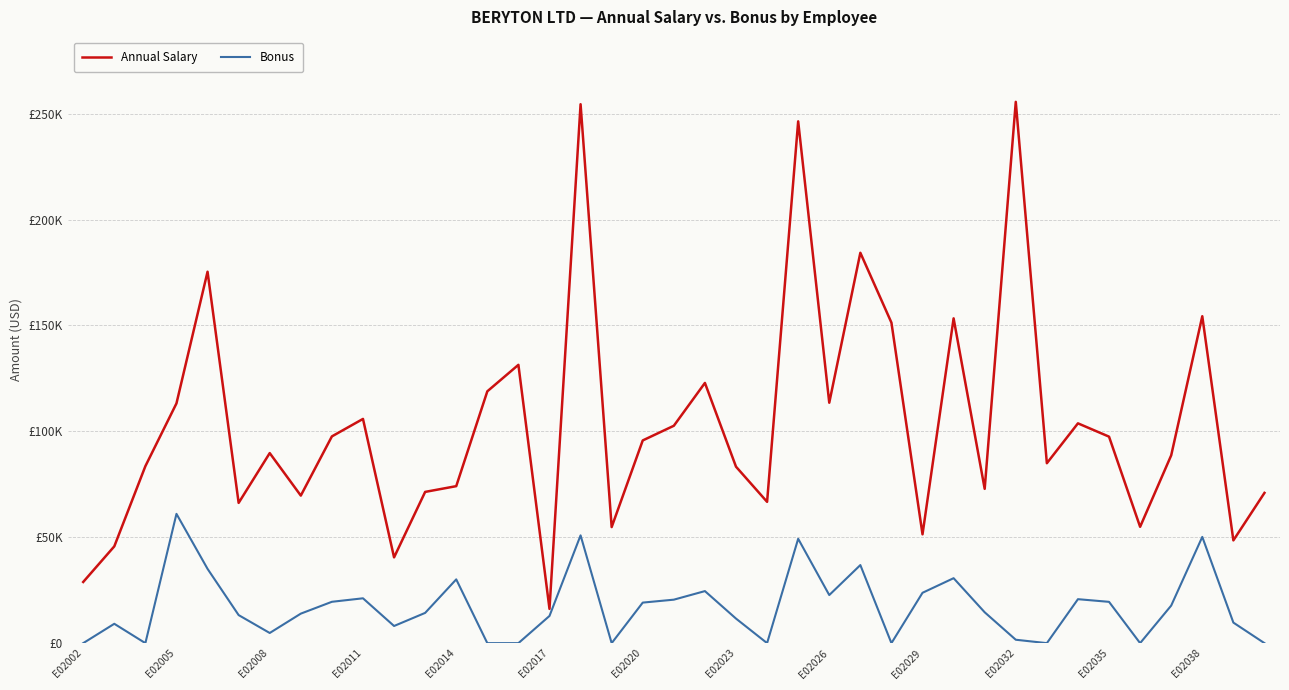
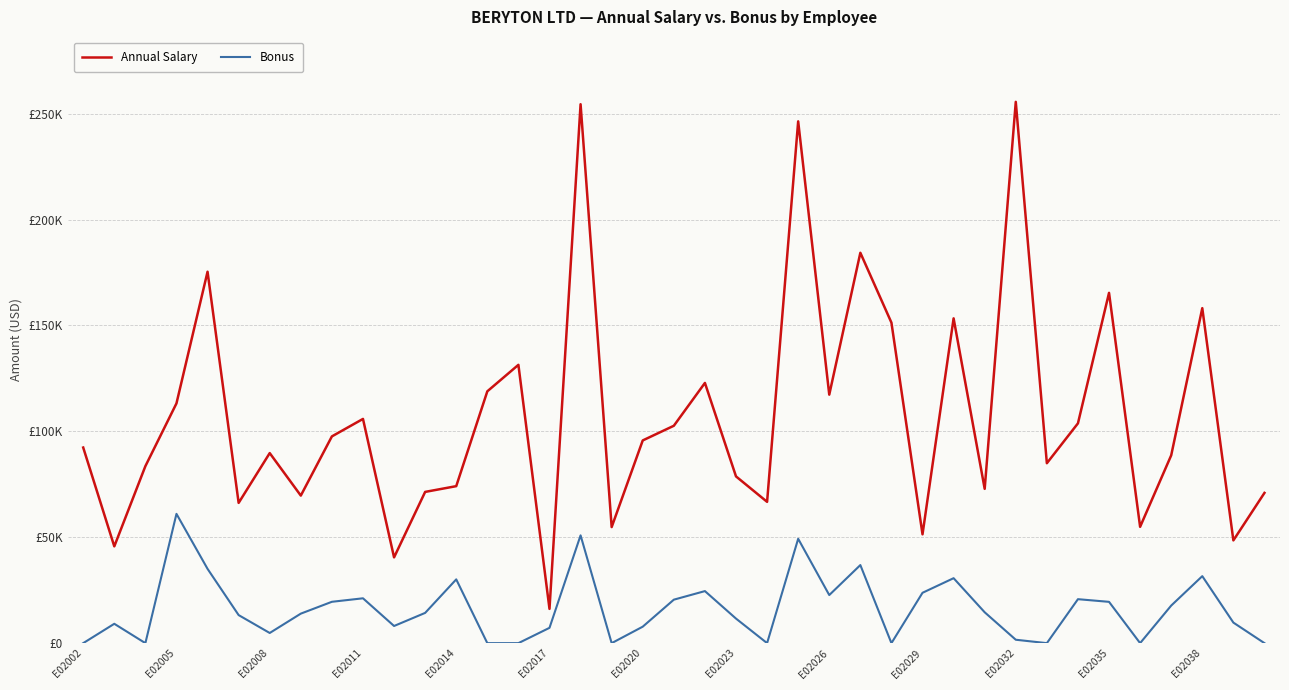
Annual Salary, E02002: £29000 -> £92000
Bonus, E02017: £13000 -> £7000
Bonus, E02020: £19000 -> £8000
Annual Salary, E02023: £83000 -> £79000
Annual Salary, E02026: £114000 -> £117000
Annual Salary, E02035: £98000 -> £165000
Annual Salary, E02038: £154000 -> £158000
Bonus, E02038: £50000 -> £32000
